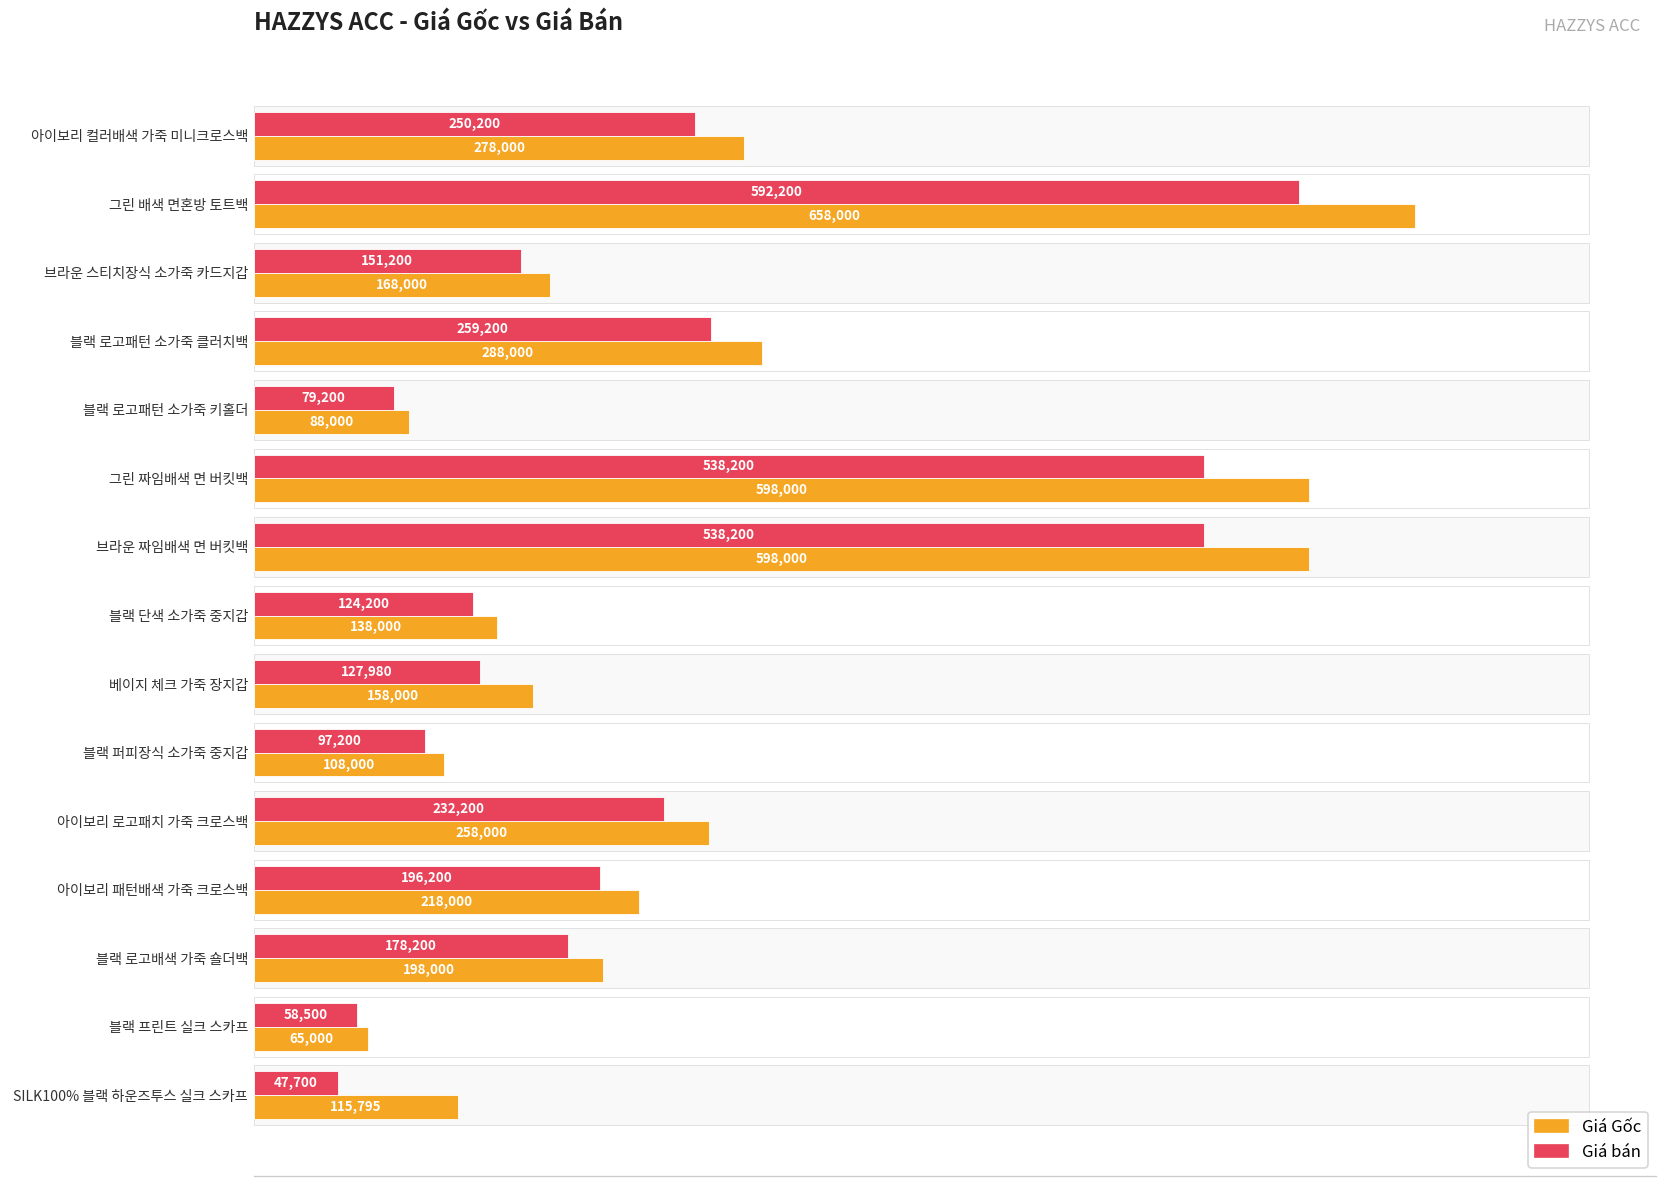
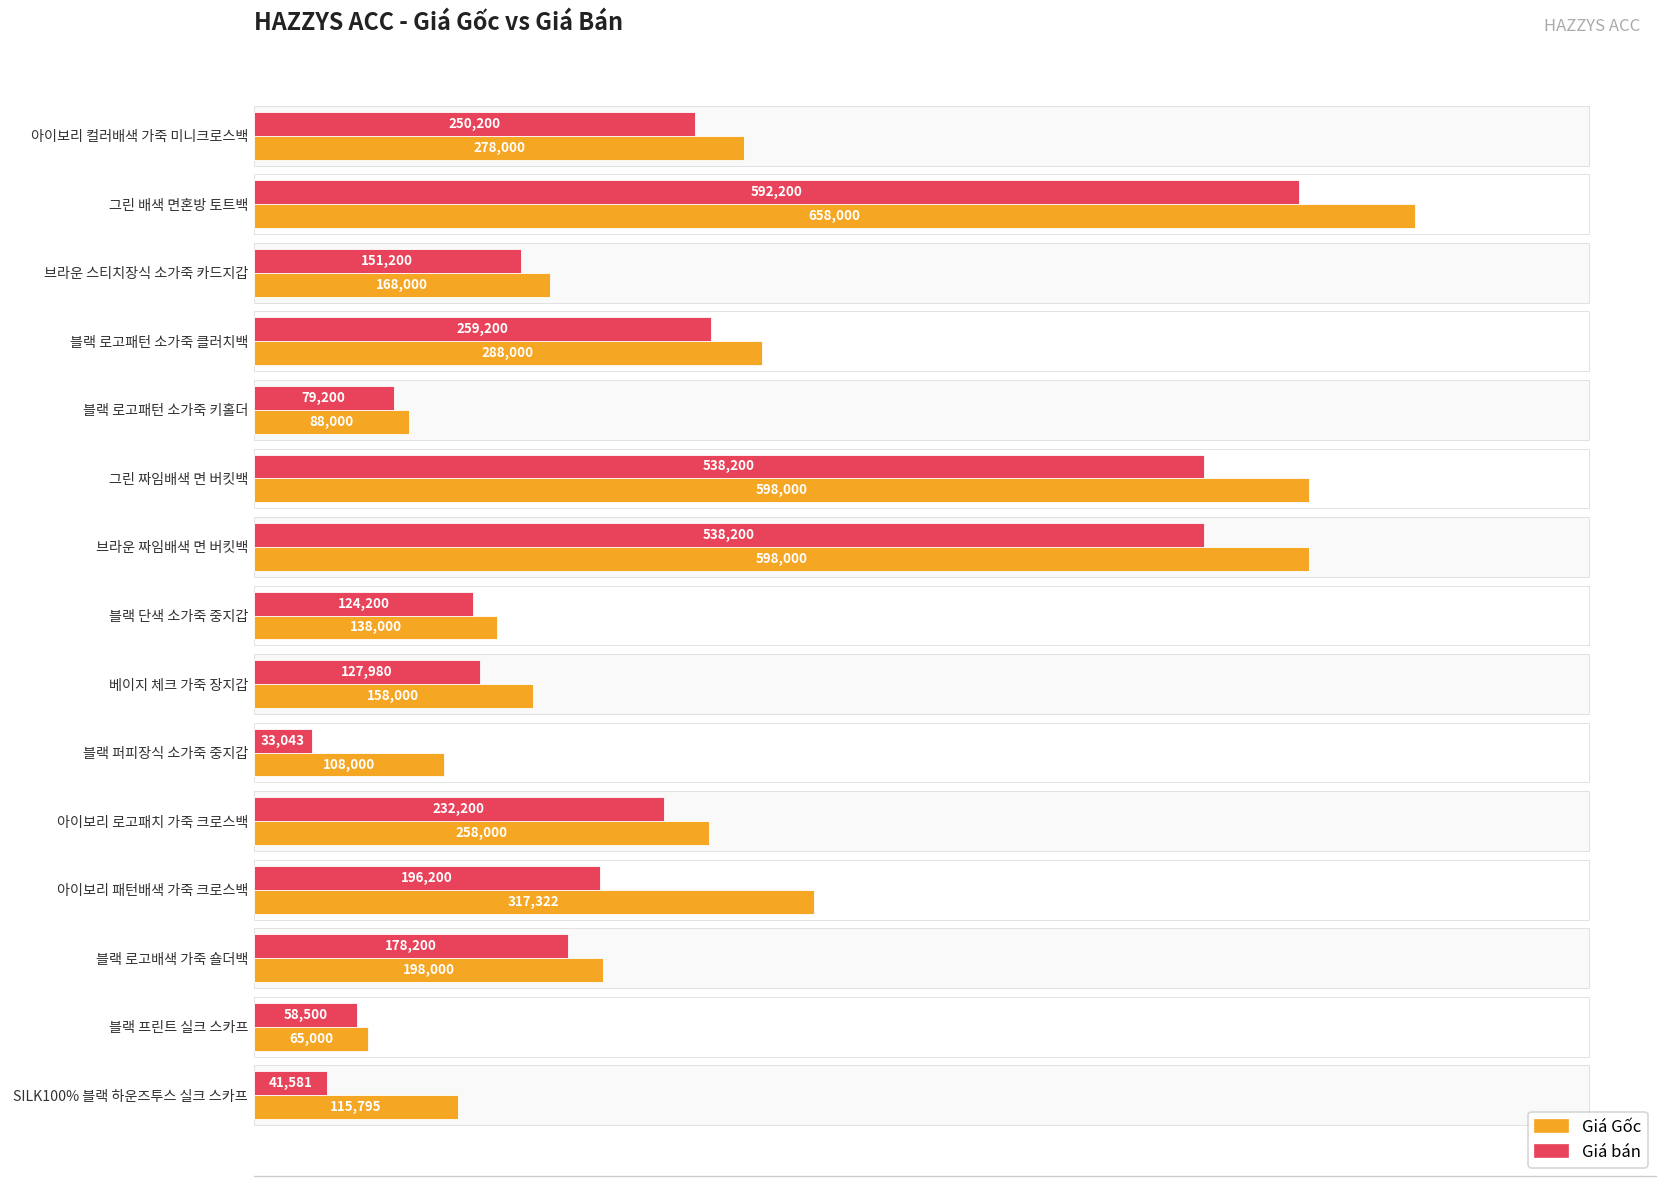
Giá bán, 블랙 퍼피장식 소가죽 중지갑: 97,200 -> 33,043
Giá Gốc, 아이보리 패턴배색 가죽 크로스백: 218,000 -> 317,322
Giá bán, SILK100% 블랙 하운즈투스 실크 스카프: 47,700 -> 41,581
